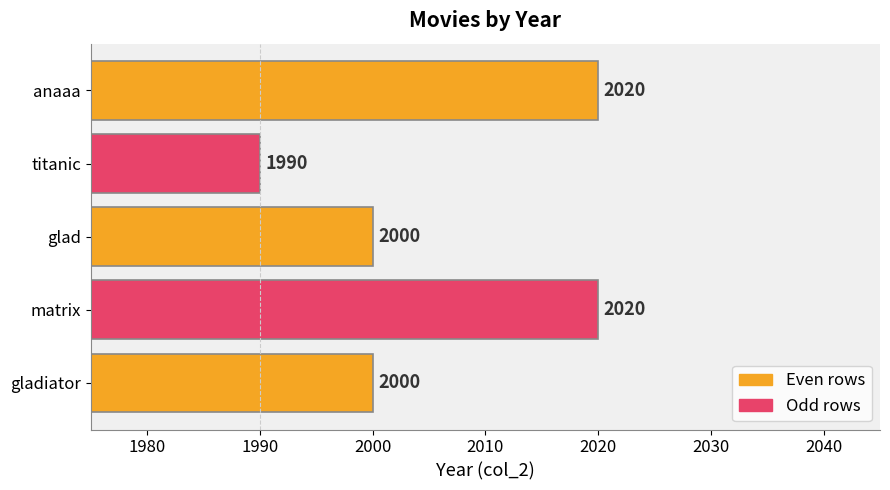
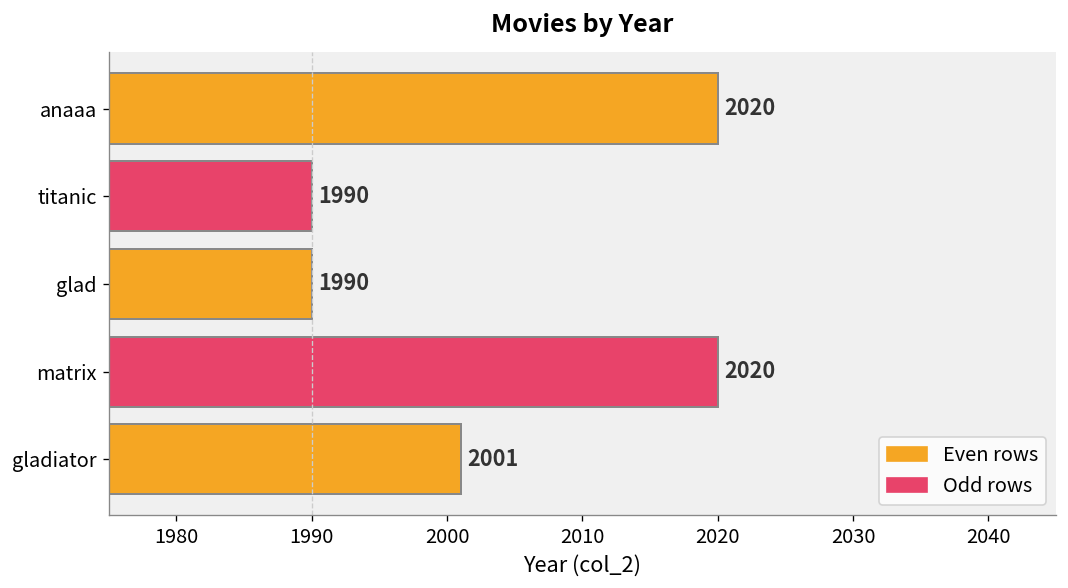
glad: 2000 -> 1990
gladiator: 2000 -> 2001
